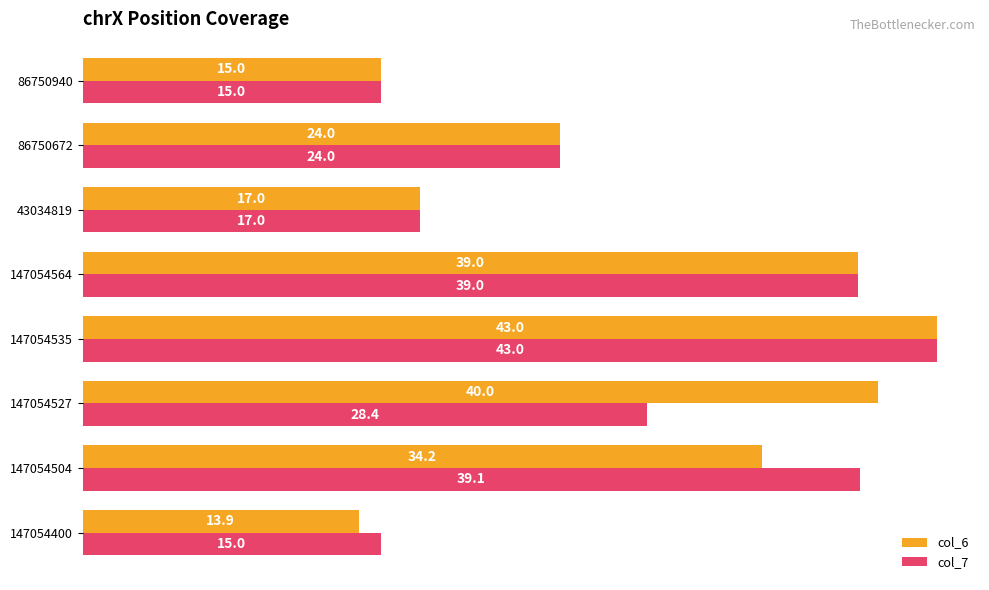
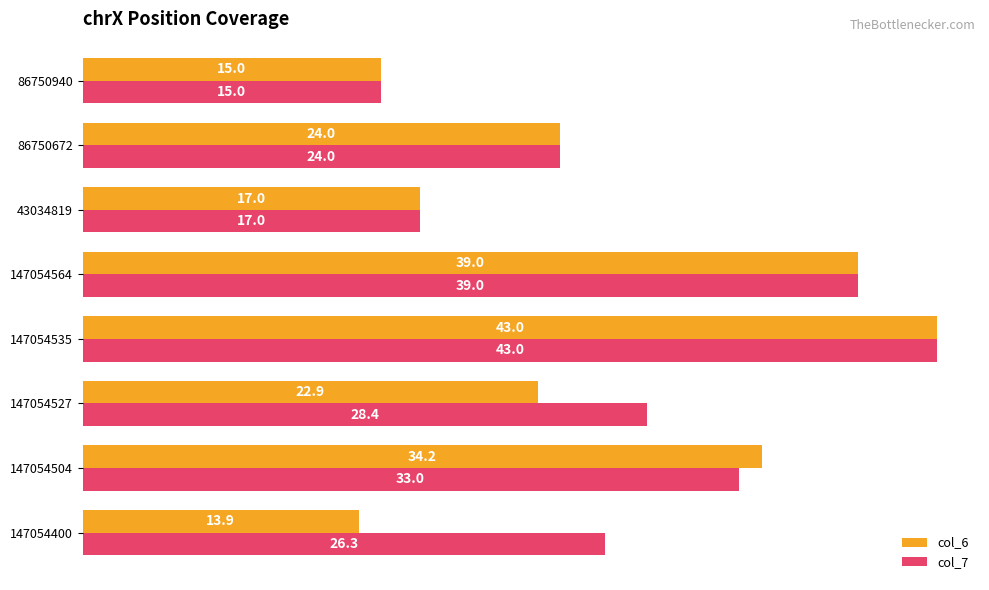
col_6, 147054527: 40.0 -> 22.9
col_7, 147054504: 39.1 -> 33.0
col_7, 147054400: 15.0 -> 26.3
